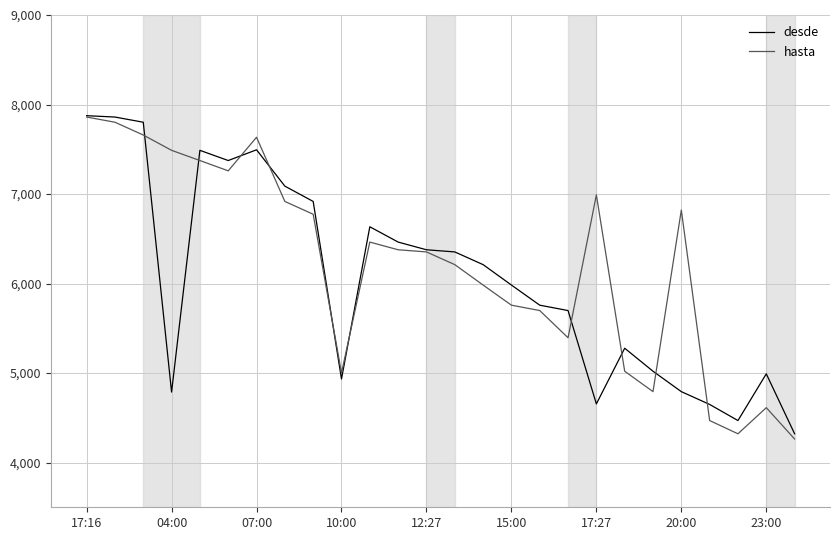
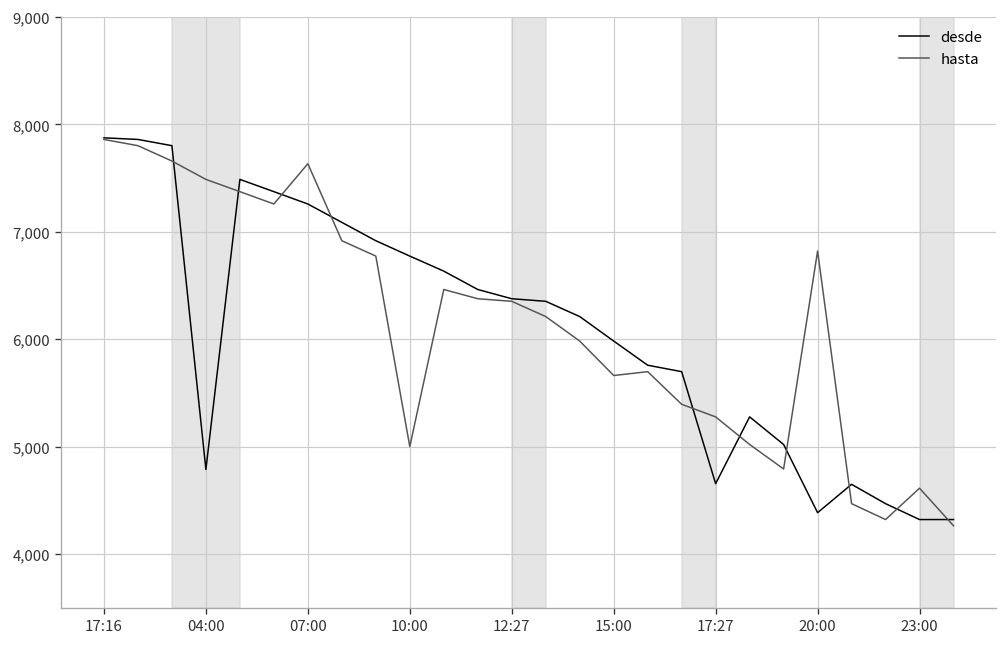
desde, 07:00: 7,500 -> 7,300
desde, 10:00: 4,900 -> 6,800
hasta, 15:00: 5,800 -> 5,700
hasta, 17:27: 7,000 -> 5,300
desde, 20:00: 4,800 -> 4,400
desde, 23:00: 5,000 -> 4,300
